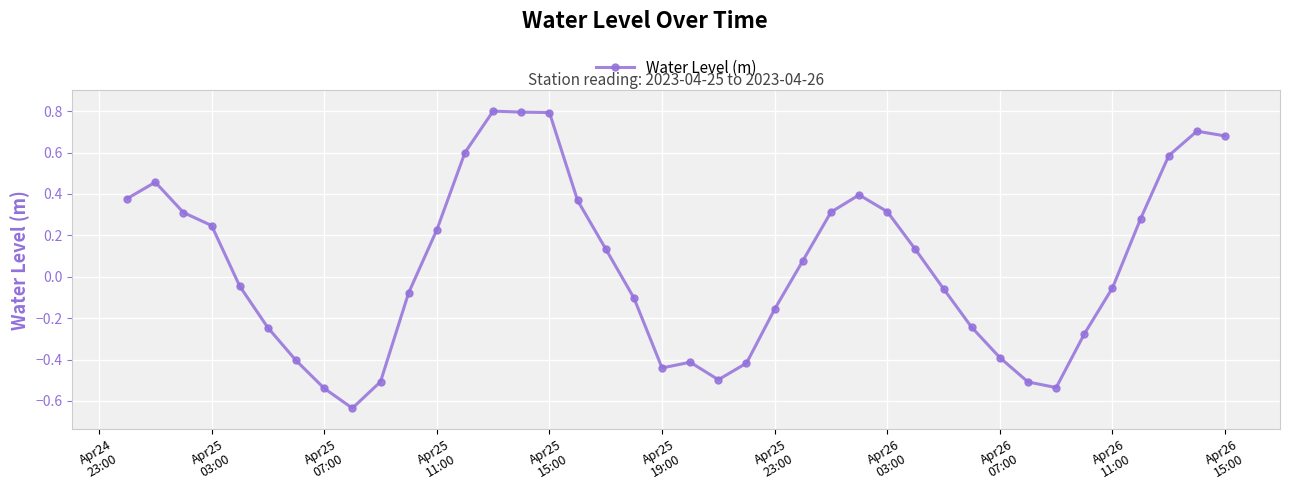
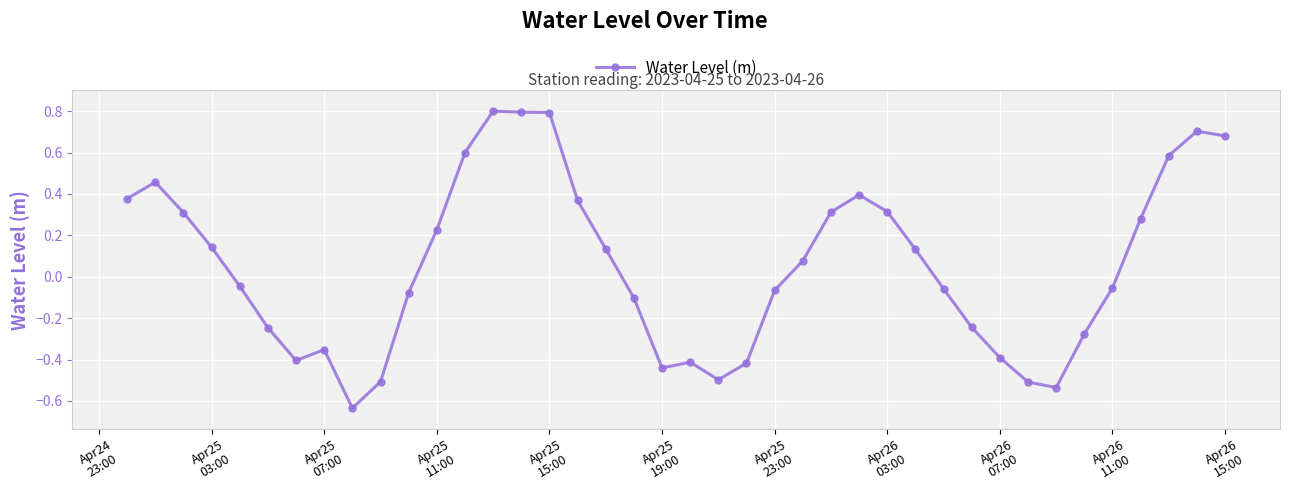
Apr25 03:00: 0.25 -> 0.14
Apr25 07:00: -0.54 -> -0.35
Apr25 23:00: -0.16 -> -0.07
